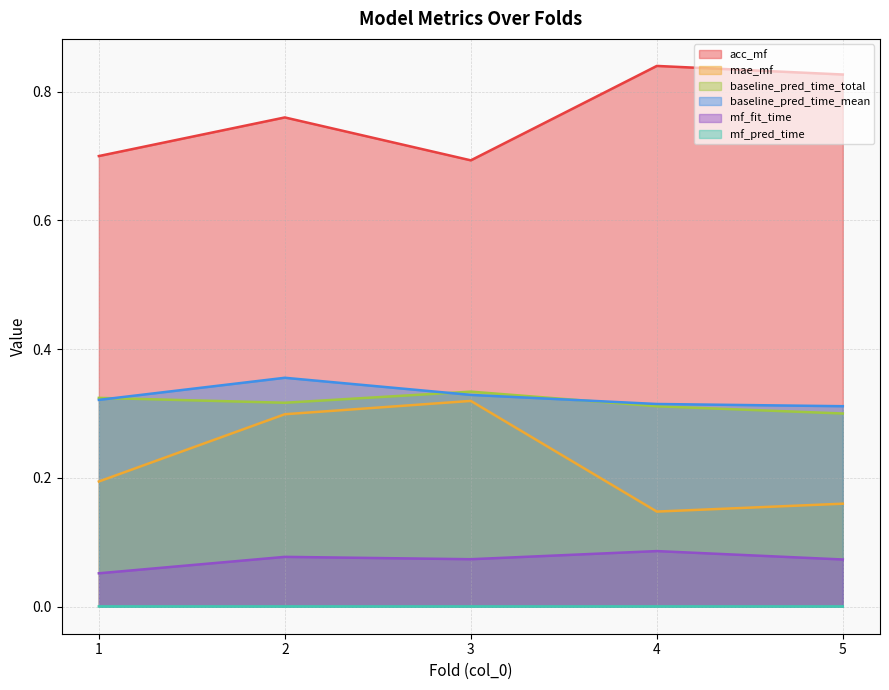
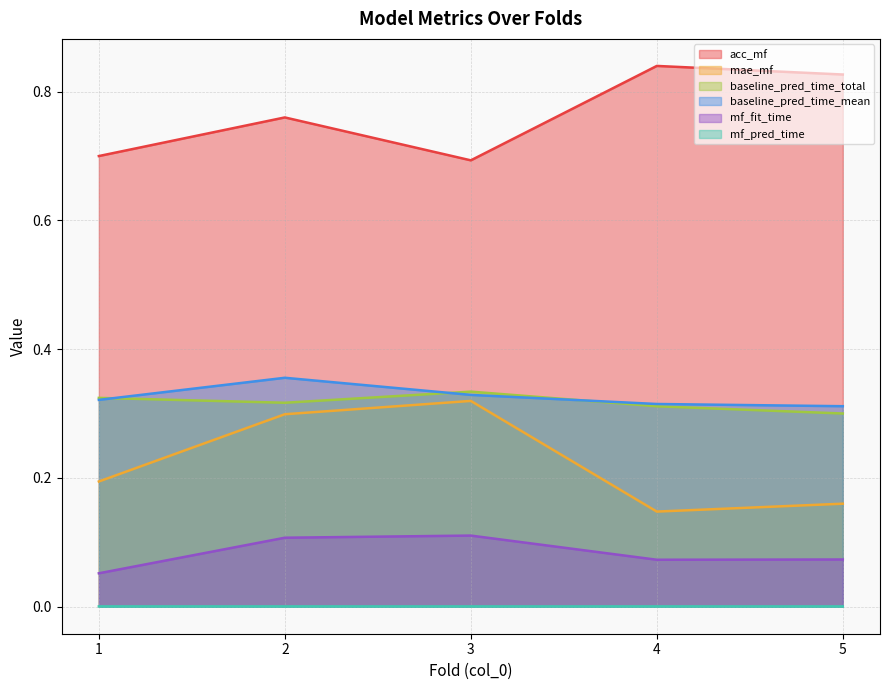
mf_fit_time, 2: 0.08 -> 0.11
mf_fit_time, 3: 0.07 -> 0.11
mf_fit_time, 4: 0.09 -> 0.07
